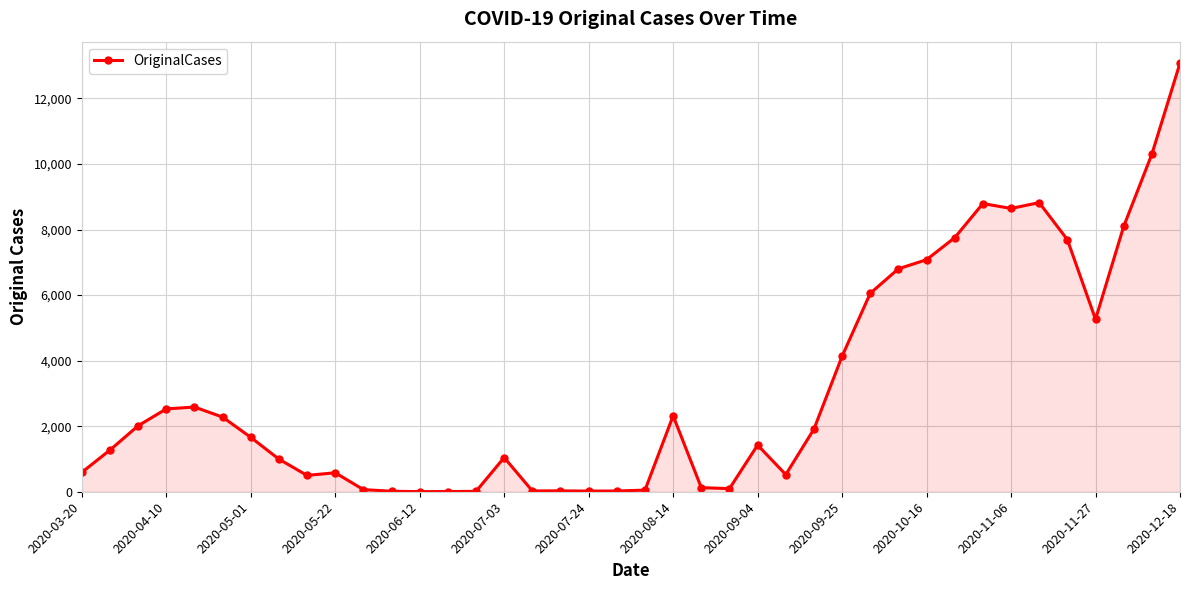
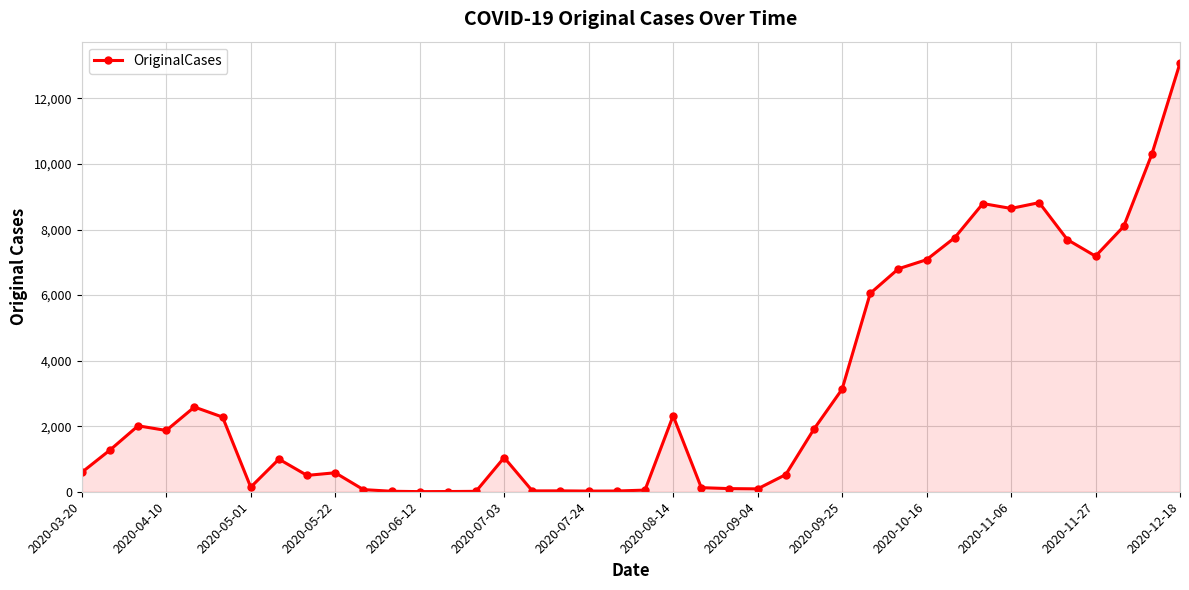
2020-04-10: 2,500 -> 1,900
2020-05-01: 1,700 -> 100
2020-09-04: 1,400 -> 100
2020-09-25: 4,100 -> 3,100
2020-11-27: 5,300 -> 7,200
